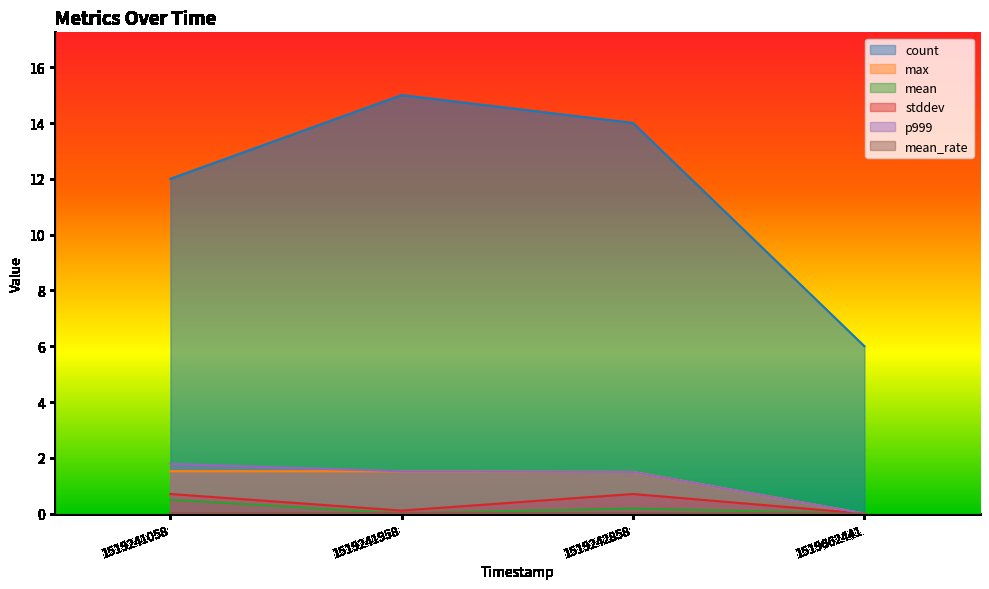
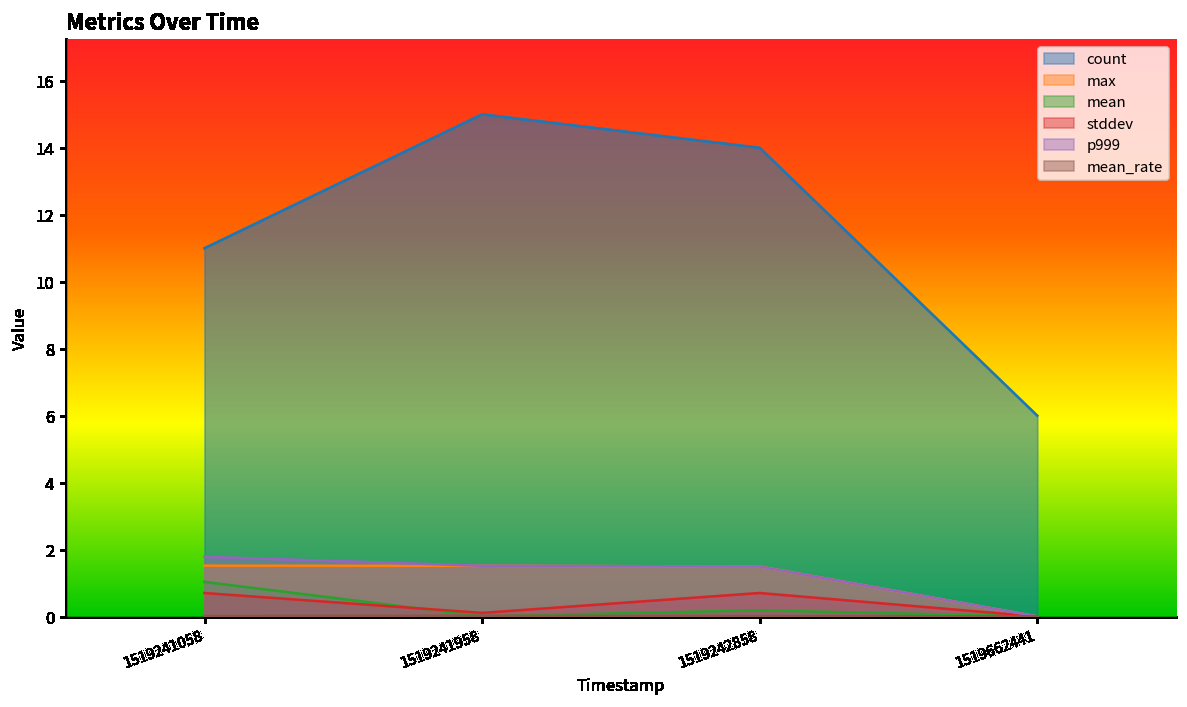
count, 1519241058: 12 -> 11
mean, 1519241058: 0.5 -> 1.0
